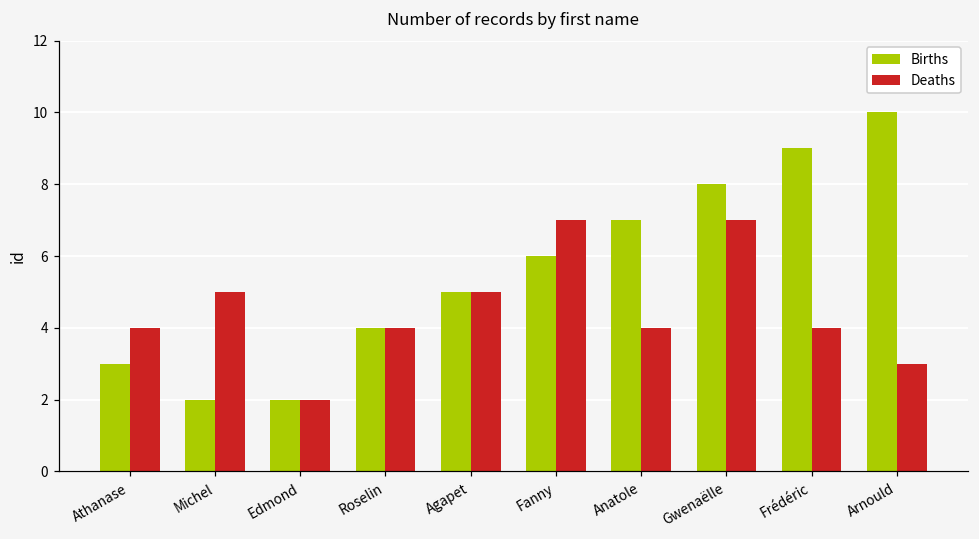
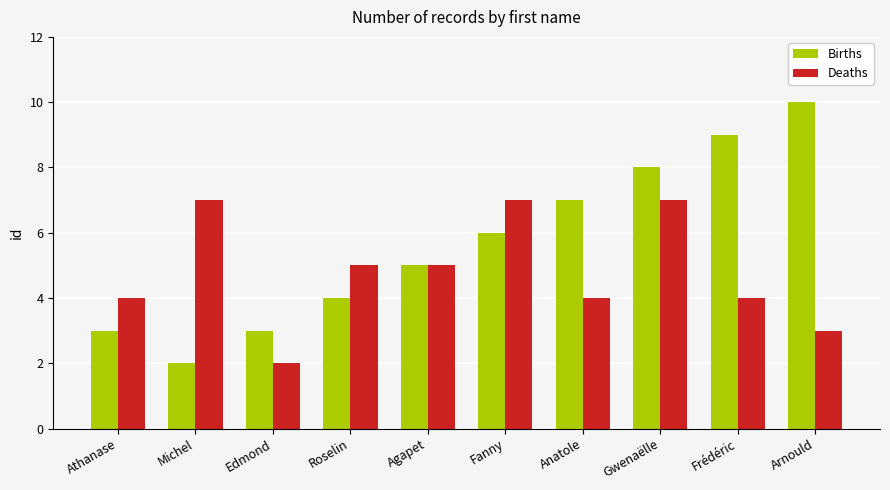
Deaths, Michel: 5 -> 7
Births, Edmond: 2 -> 3
Deaths, Roselin: 4 -> 5
